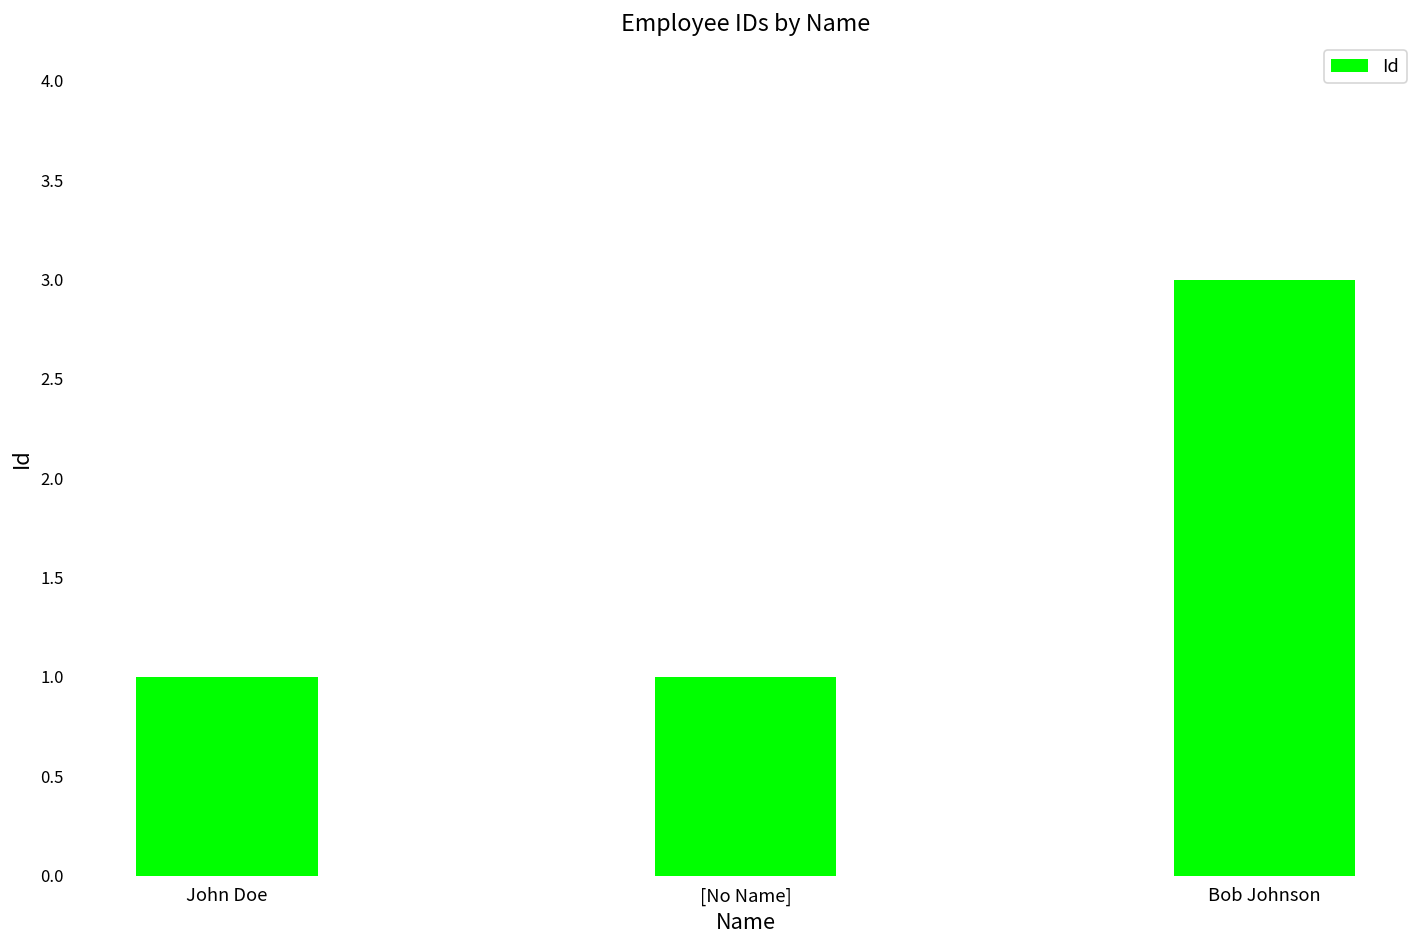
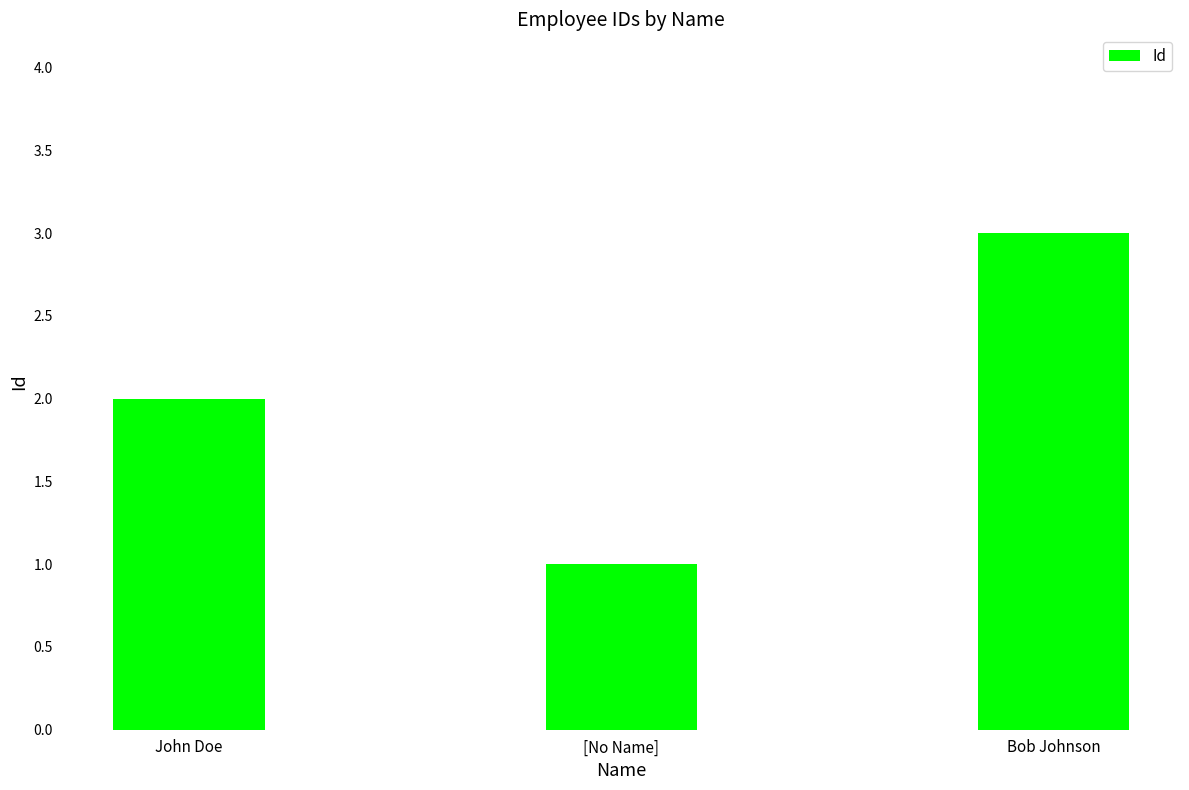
John Doe: 1 -> 2
